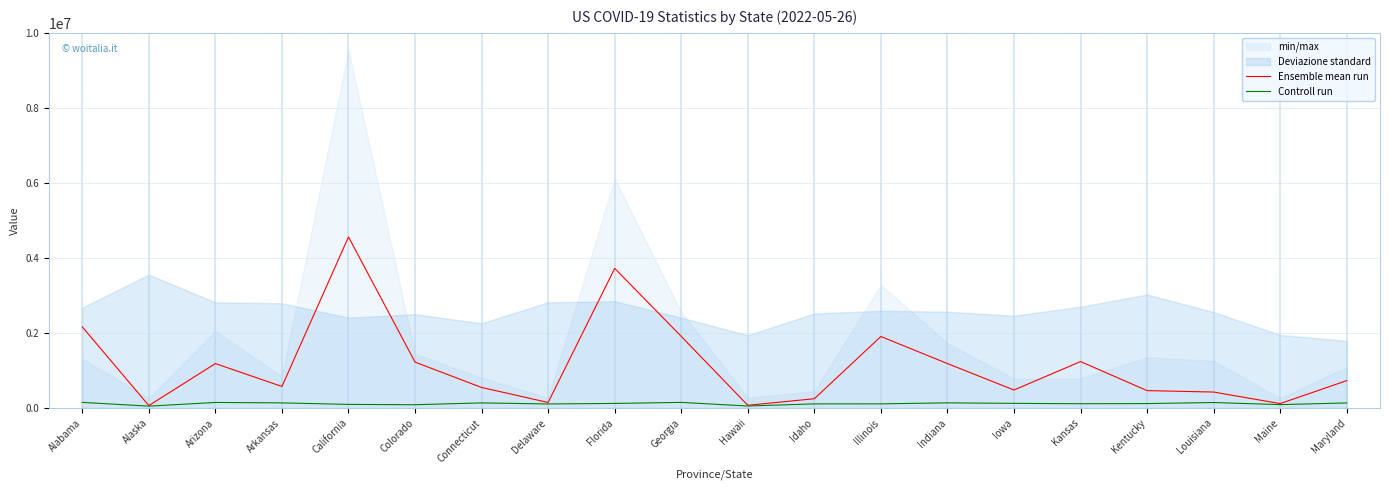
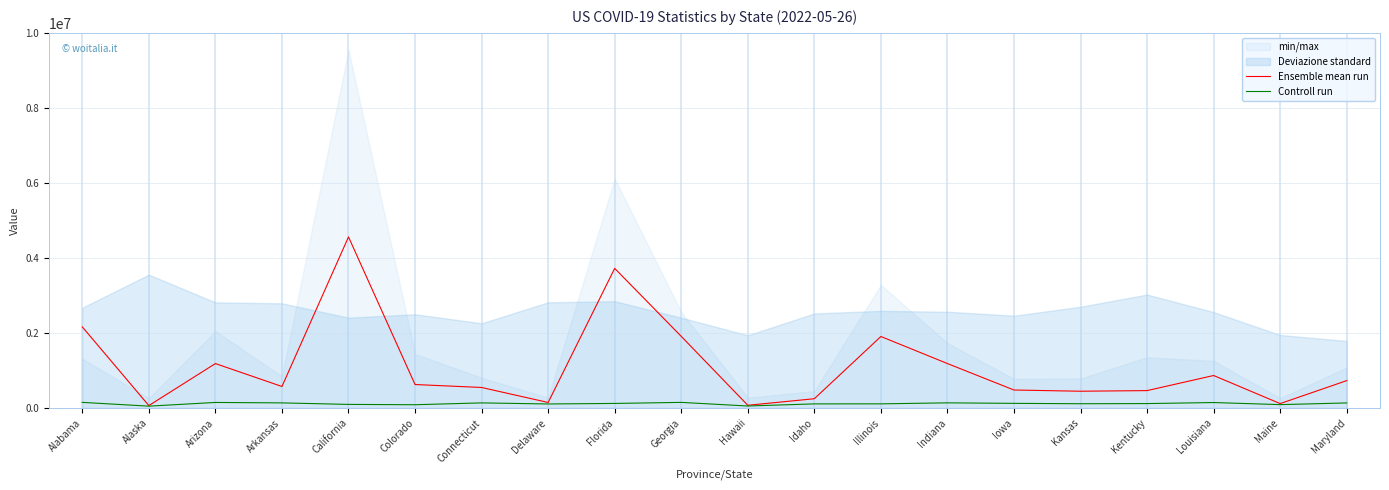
Ensemble mean run, Colorado: 1200000 -> 600000
Ensemble mean run, Kansas: 1200000 -> 400000
Ensemble mean run, Louisiana: 400000 -> 900000
